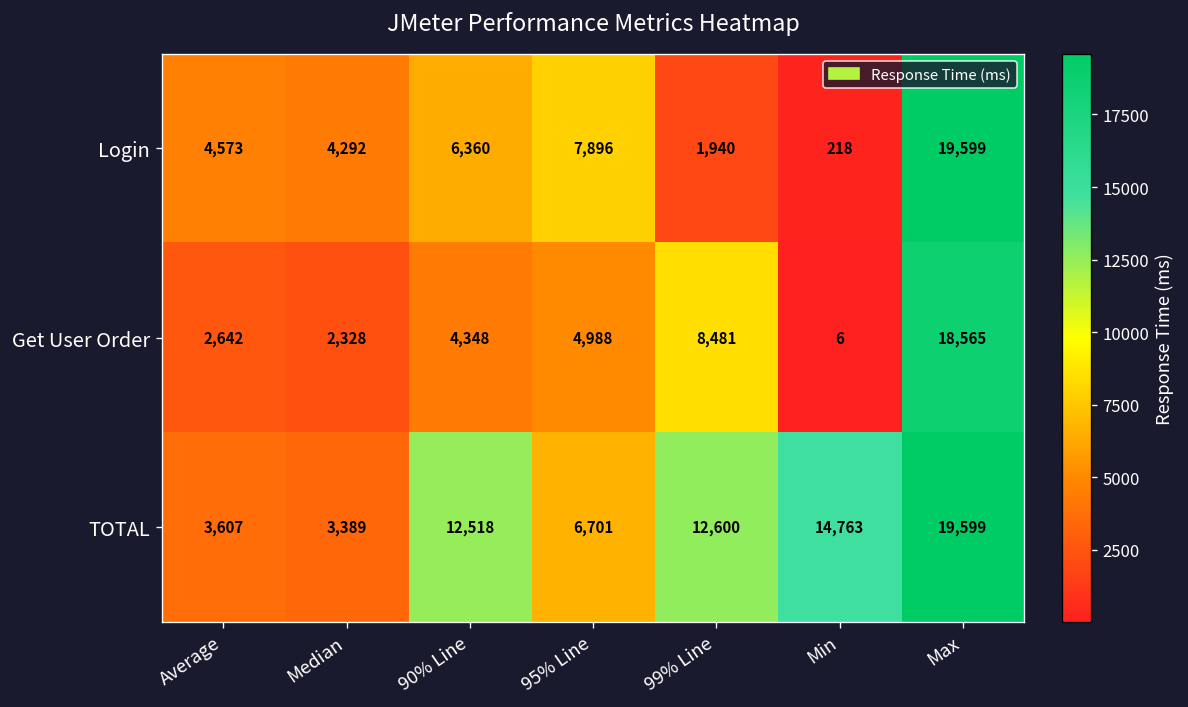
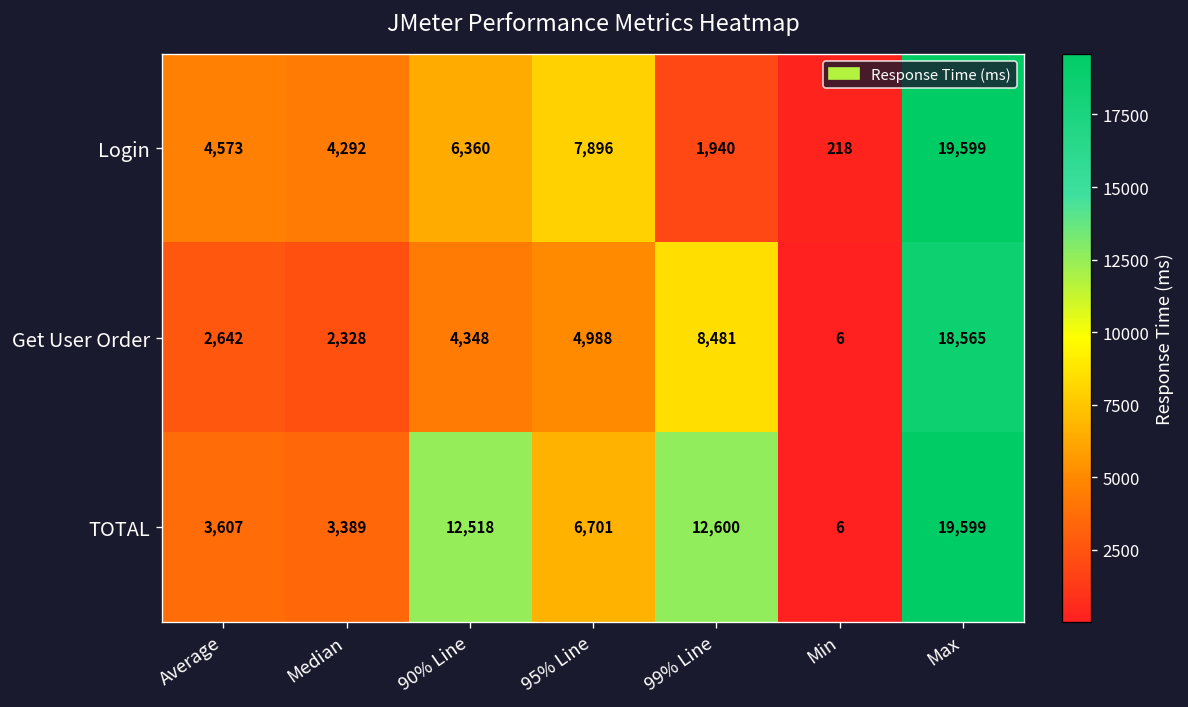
TOTAL, Min: 14,763 -> 6
